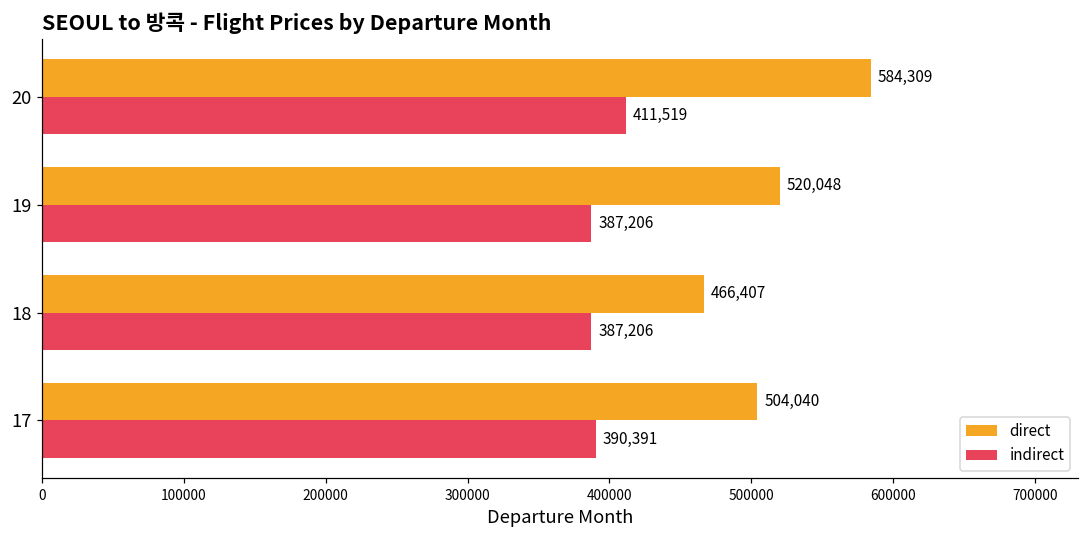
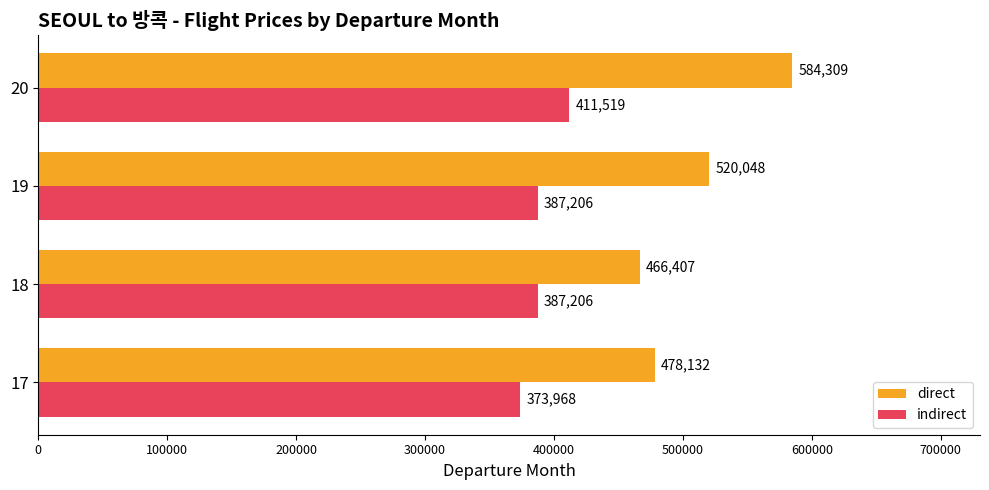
direct, 17: 504,040 -> 478,132
indirect, 17: 390,391 -> 373,968
